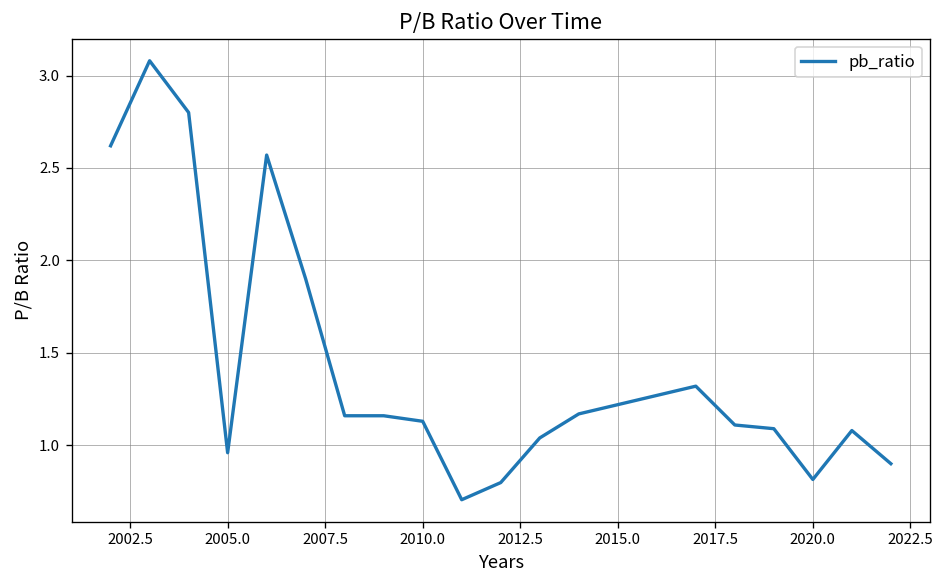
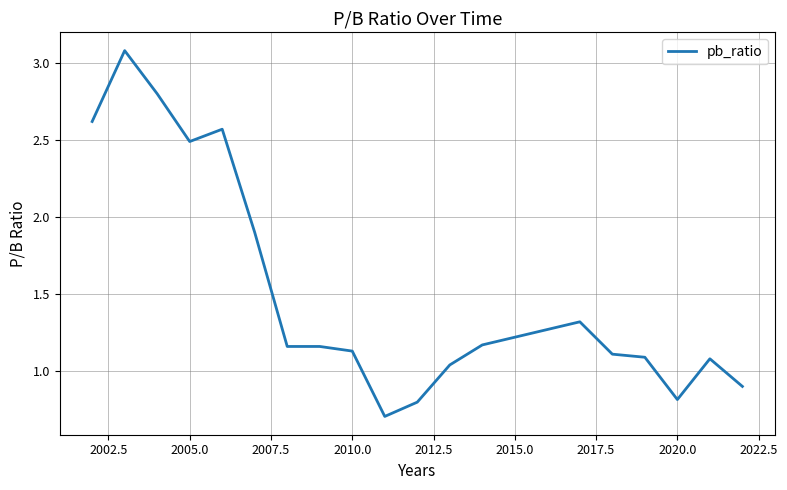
2005.0: 0.96 -> 2.49
